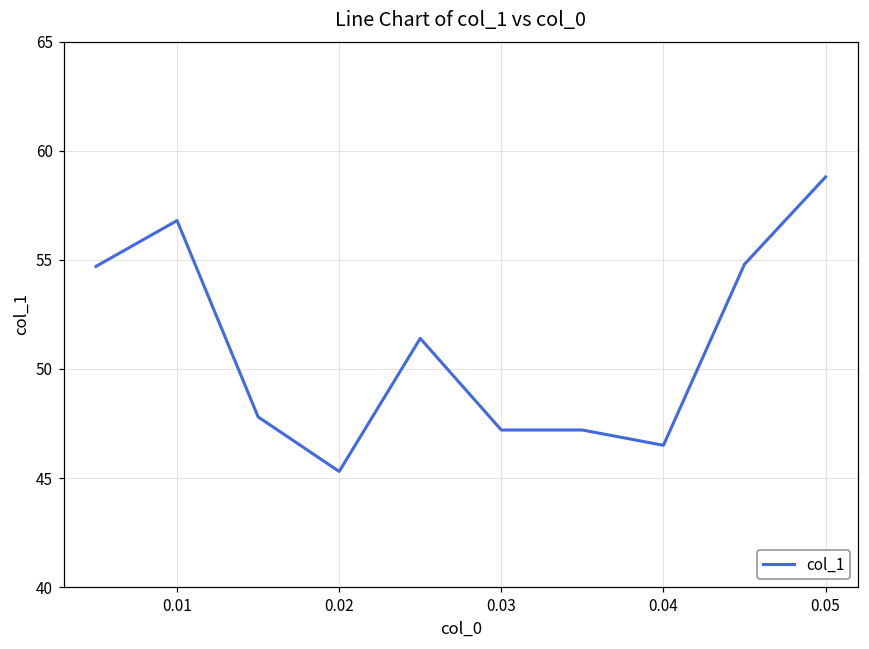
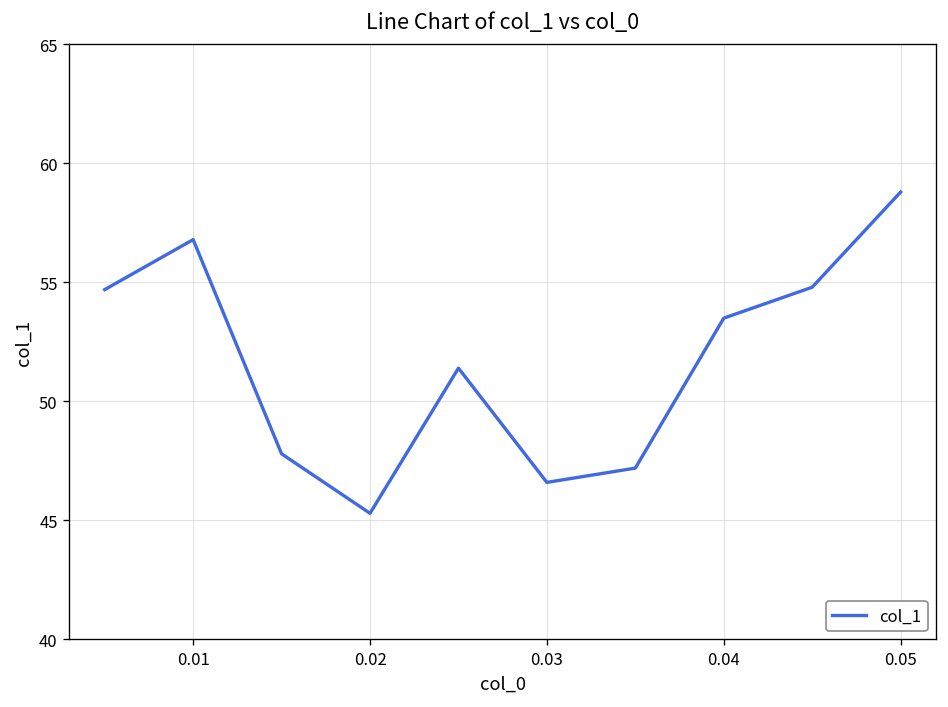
0.03: 47.2 -> 46.6
0.04: 46.5 -> 53.5
